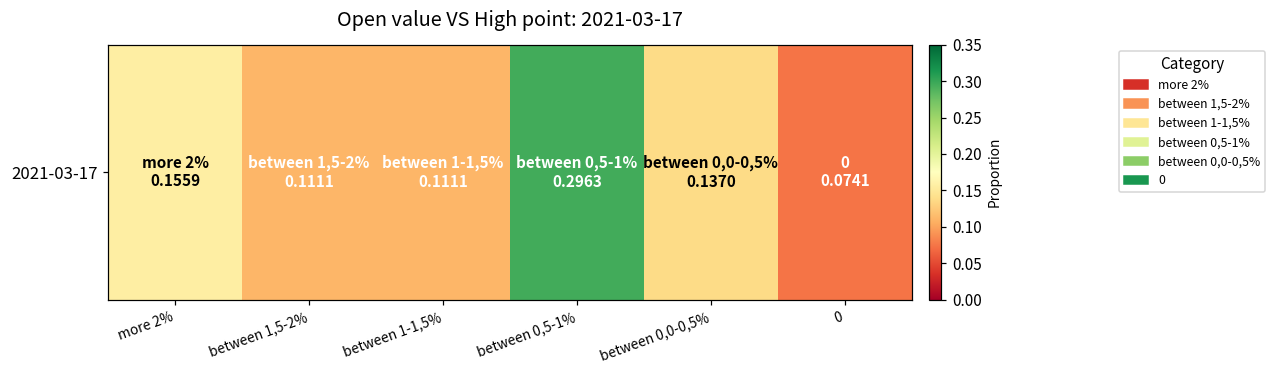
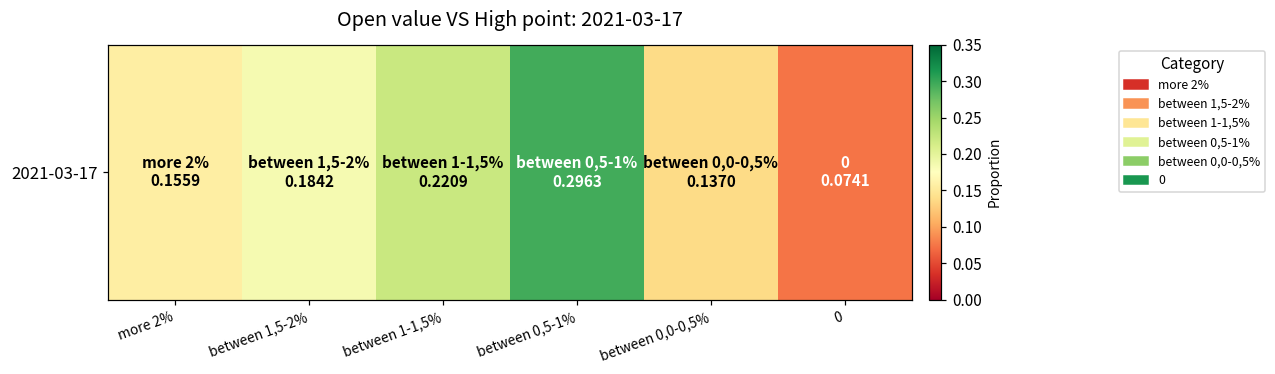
2021-03-17, between 1,5-2%: 0.1111 -> 0.1842
2021-03-17, between 1-1,5%: 0.1111 -> 0.2209
